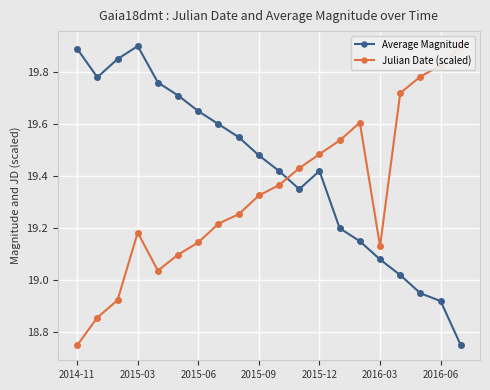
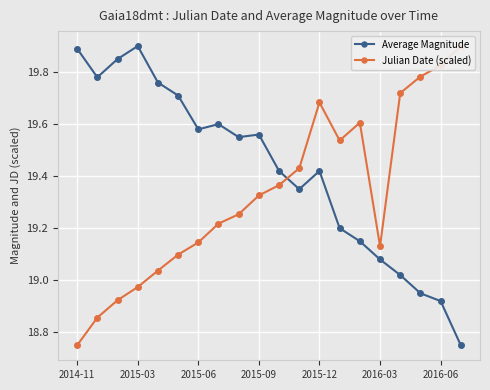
Julian Date (scaled), 2015-03: 19.18 -> 18.97
Average Magnitude, 2015-06: 19.65 -> 19.58
Average Magnitude, 2015-09: 19.48 -> 19.56
Julian Date (scaled), 2015-12: 19.48 -> 19.68
